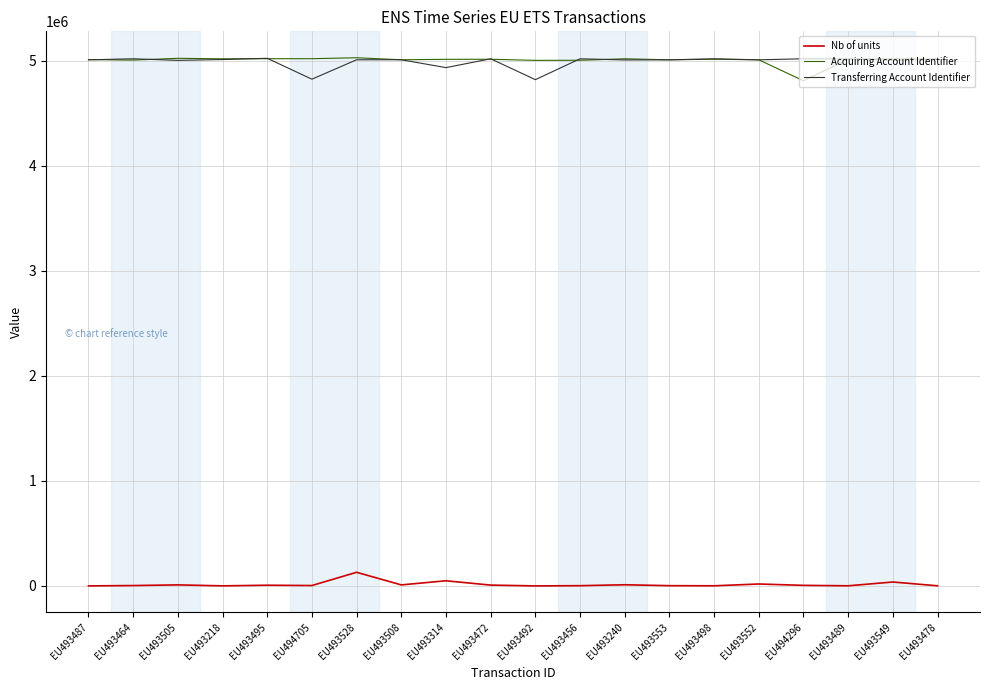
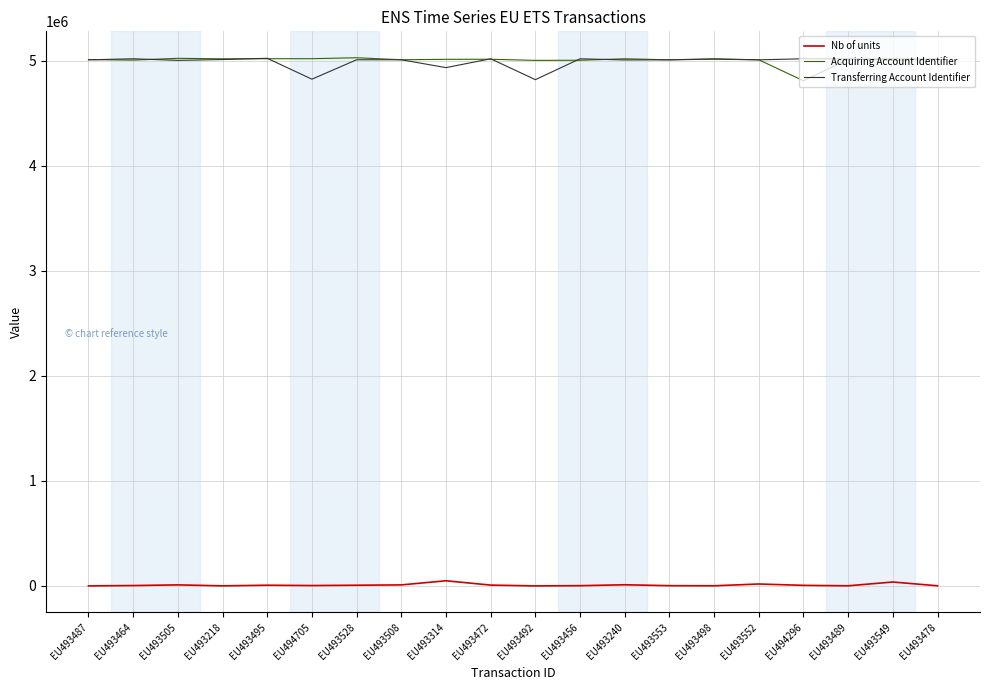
Nb of units, EU493528: 130000 -> 10000
